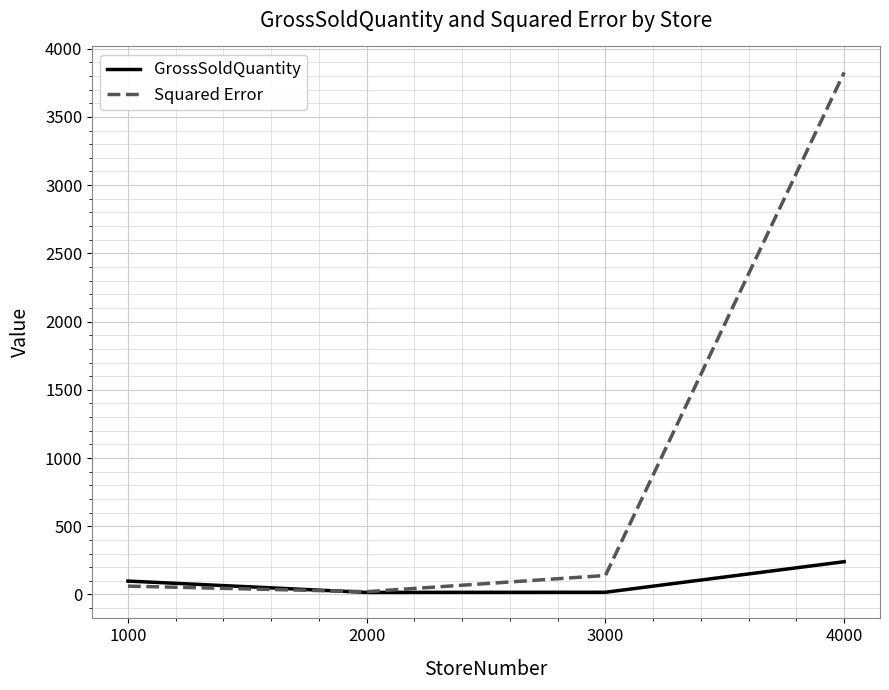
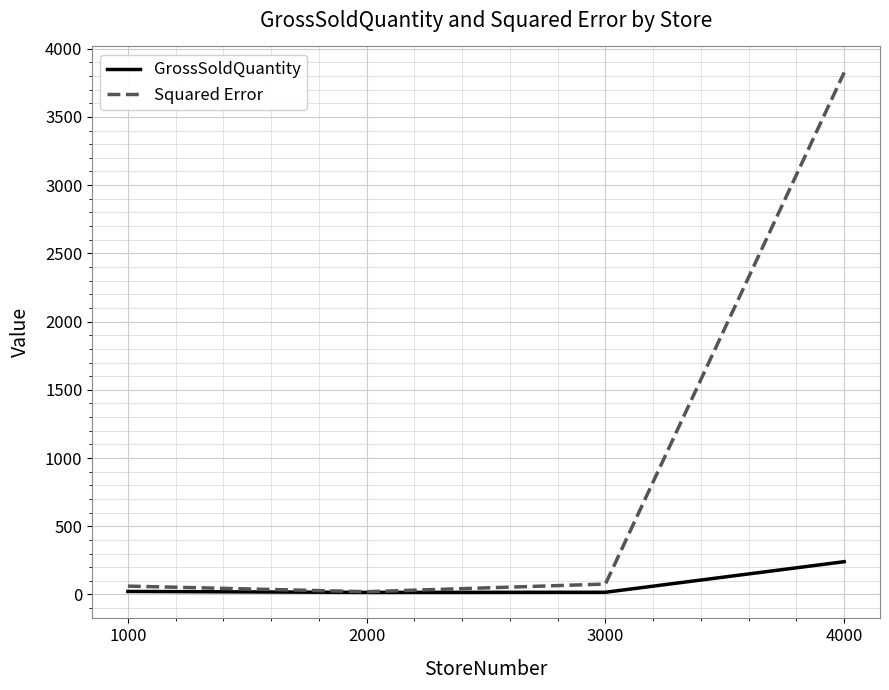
GrossSoldQuantity, 1000: 100 -> 20
Squared Error, 3000: 140 -> 80
